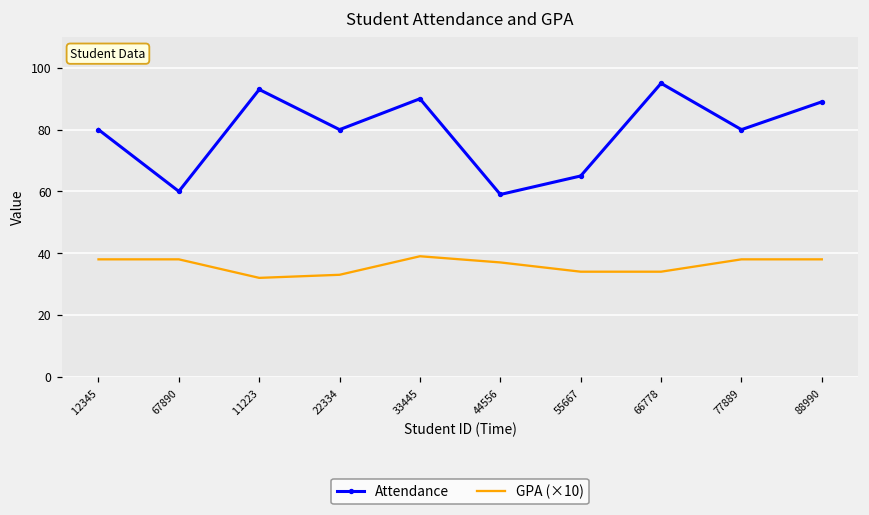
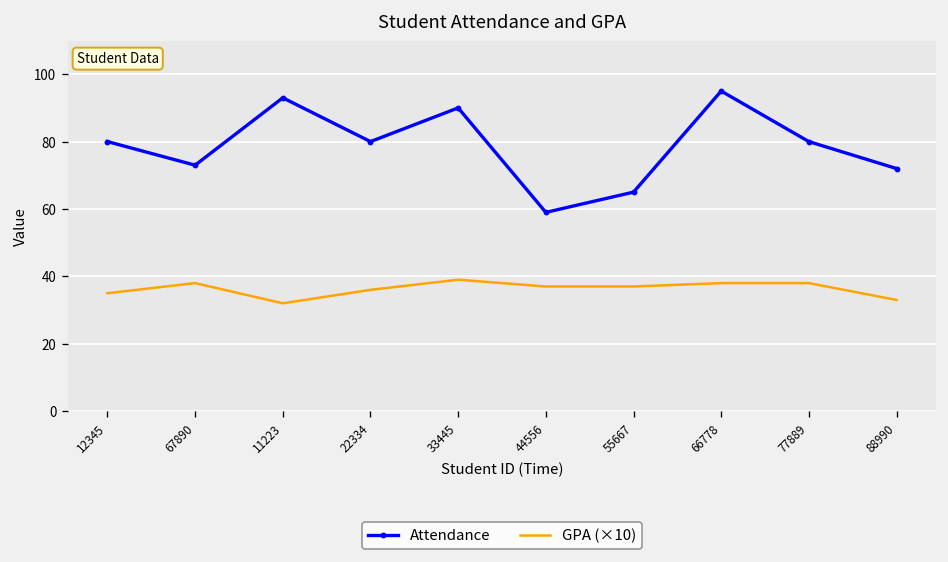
GPA (×10), 12345: 38 -> 35
Attendance, 67890: 60 -> 73
GPA (×10), 22334: 33 -> 36
GPA (×10), 55667: 34 -> 37
GPA (×10), 66778: 34 -> 38
Attendance, 88990: 89 -> 72
GPA (×10), 88990: 38 -> 33
